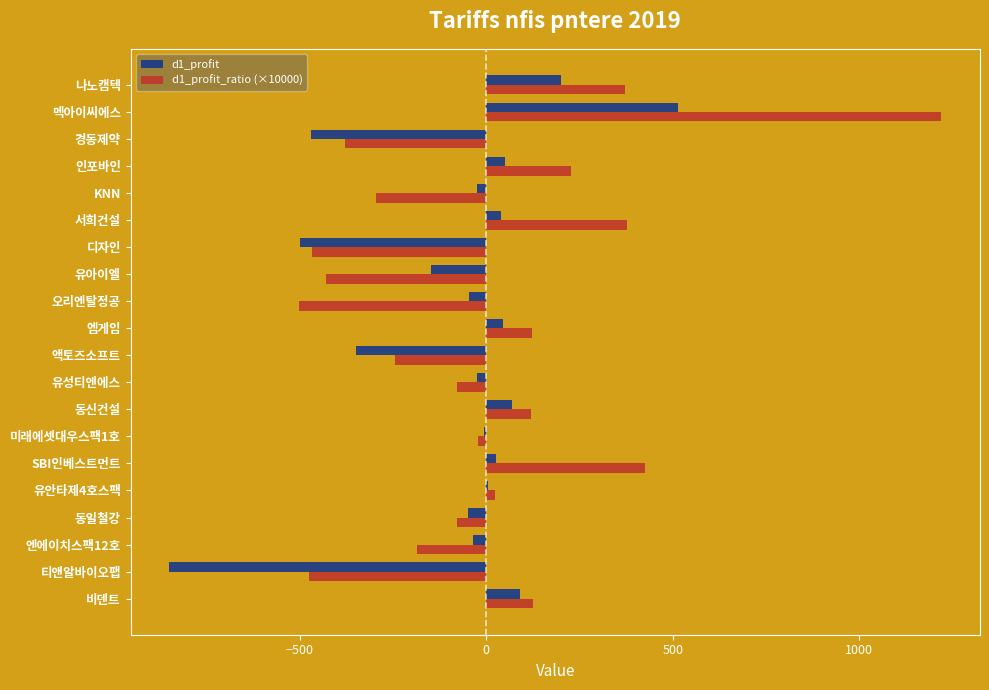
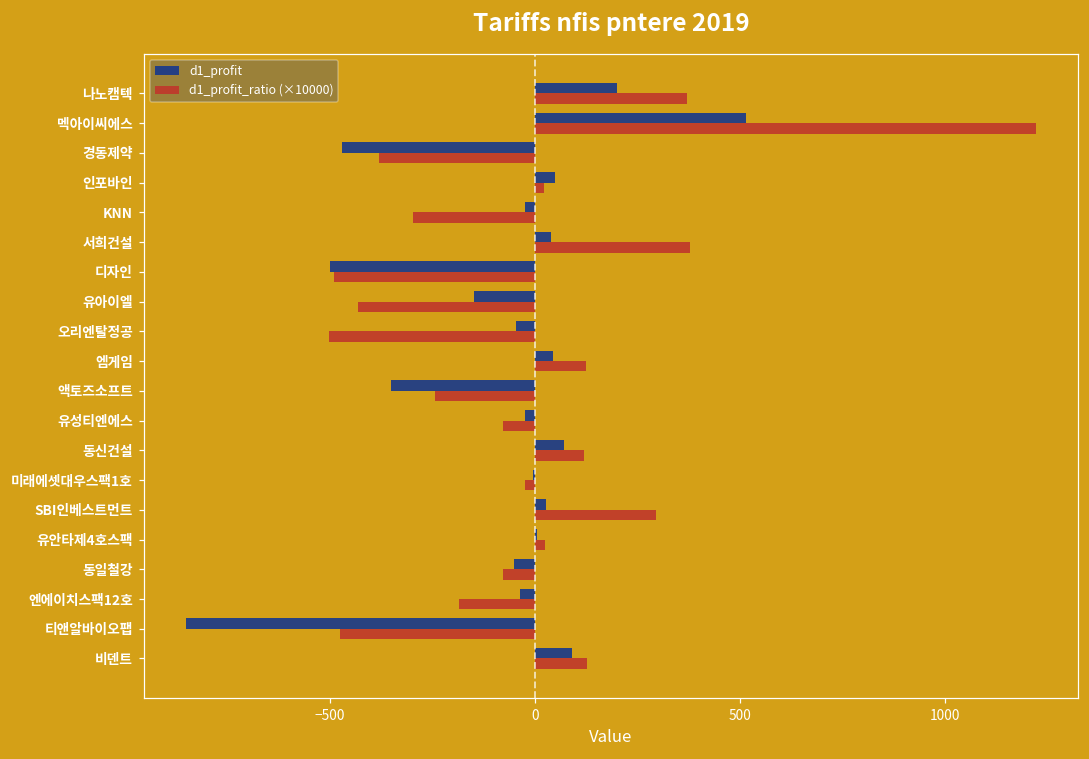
d1_profit_ratio (×10000), 인포바인: 230 -> 20
d1_profit_ratio (×10000), 디자인: -470 -> -490
d1_profit_ratio (×10000), SBI인베스트먼트: 430 -> 300
